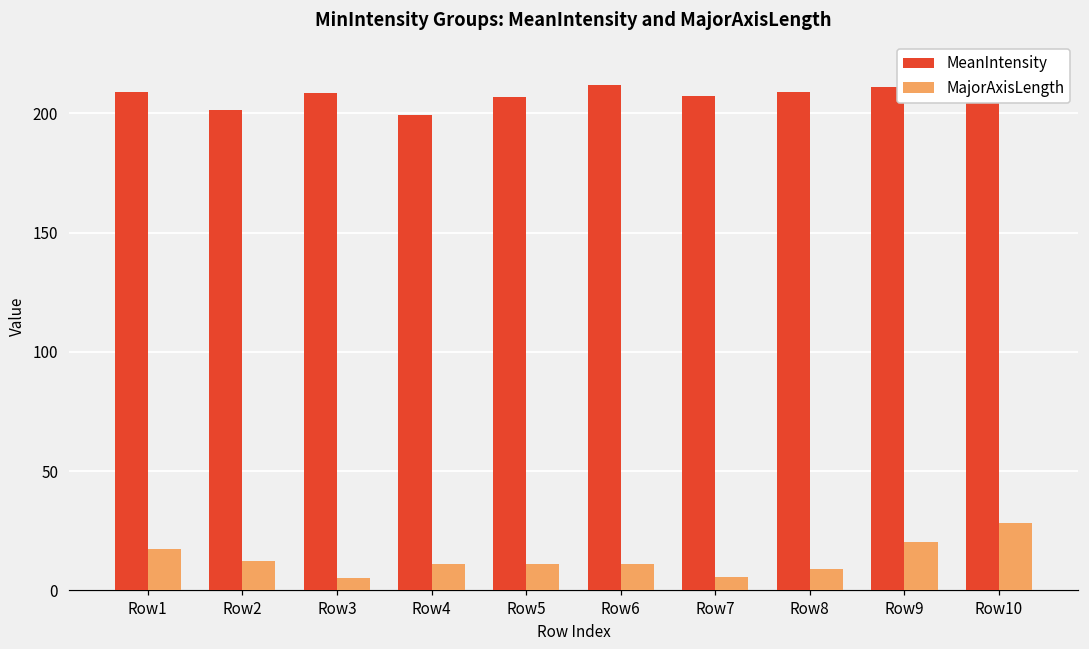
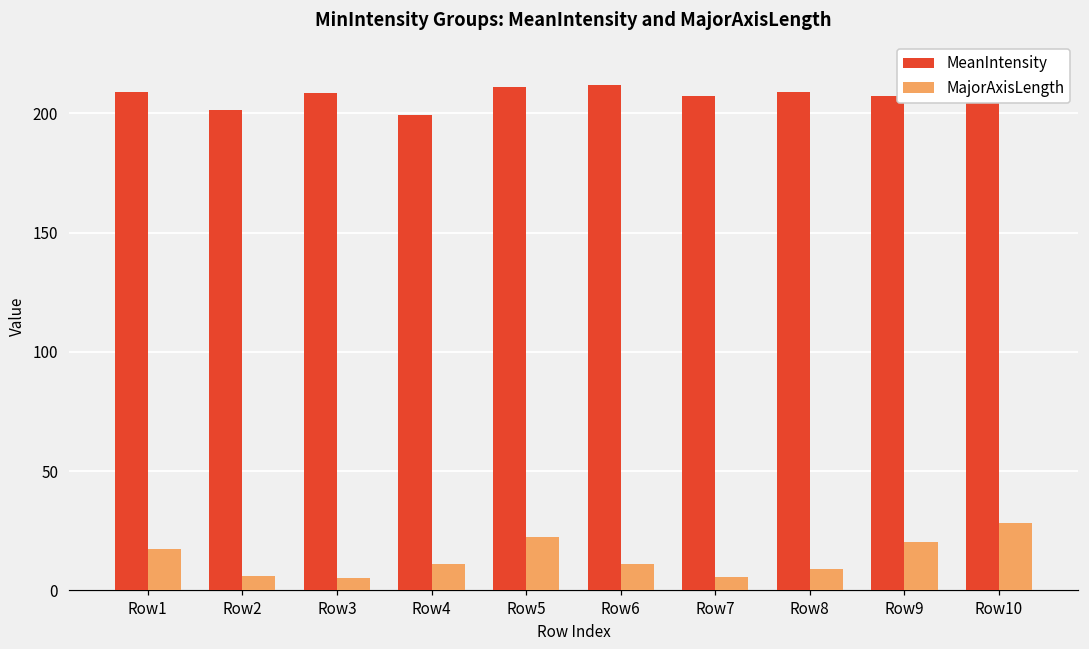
MajorAxisLength, Row2: 12 -> 6
MeanIntensity, Row5: 207 -> 211
MajorAxisLength, Row5: 11 -> 22
MeanIntensity, Row9: 211 -> 207
